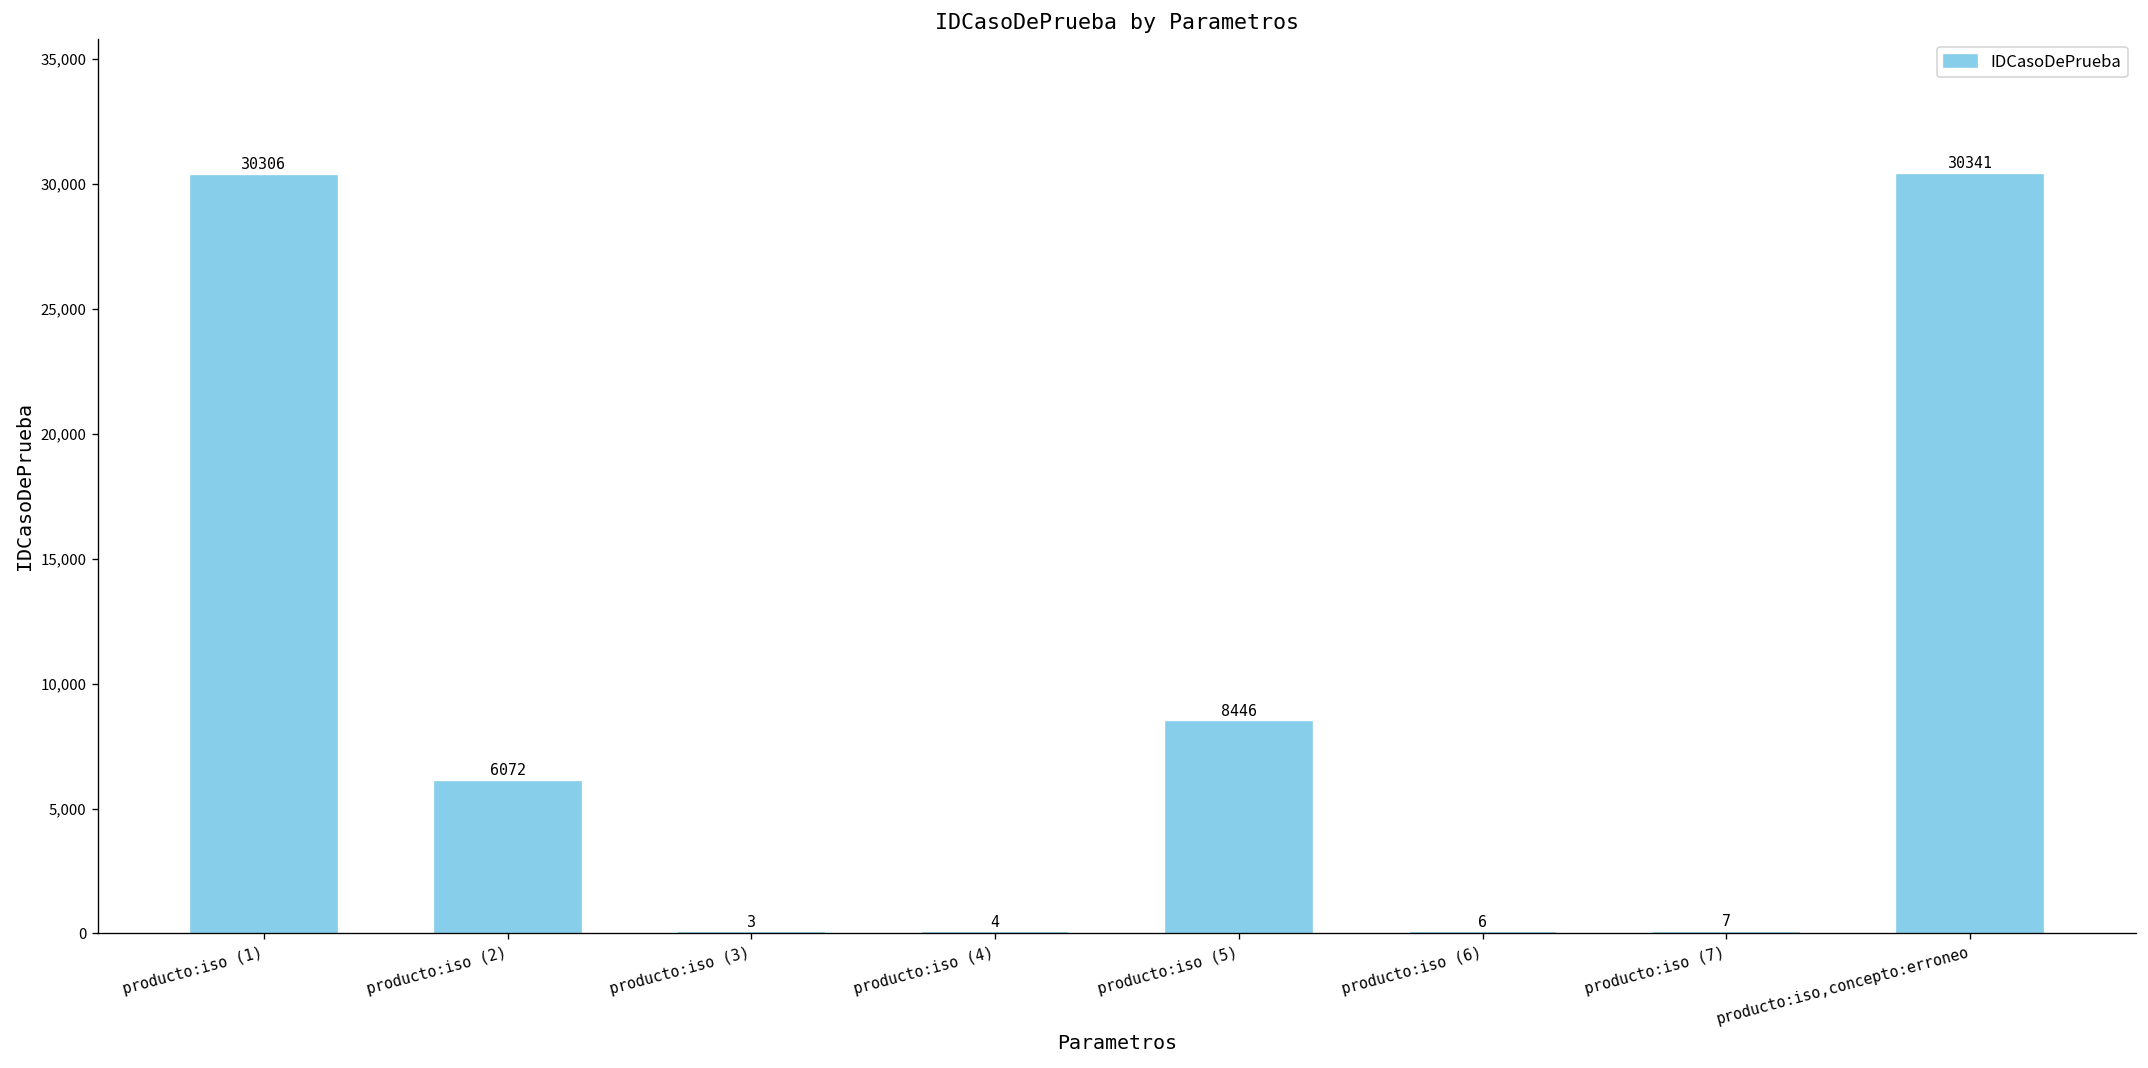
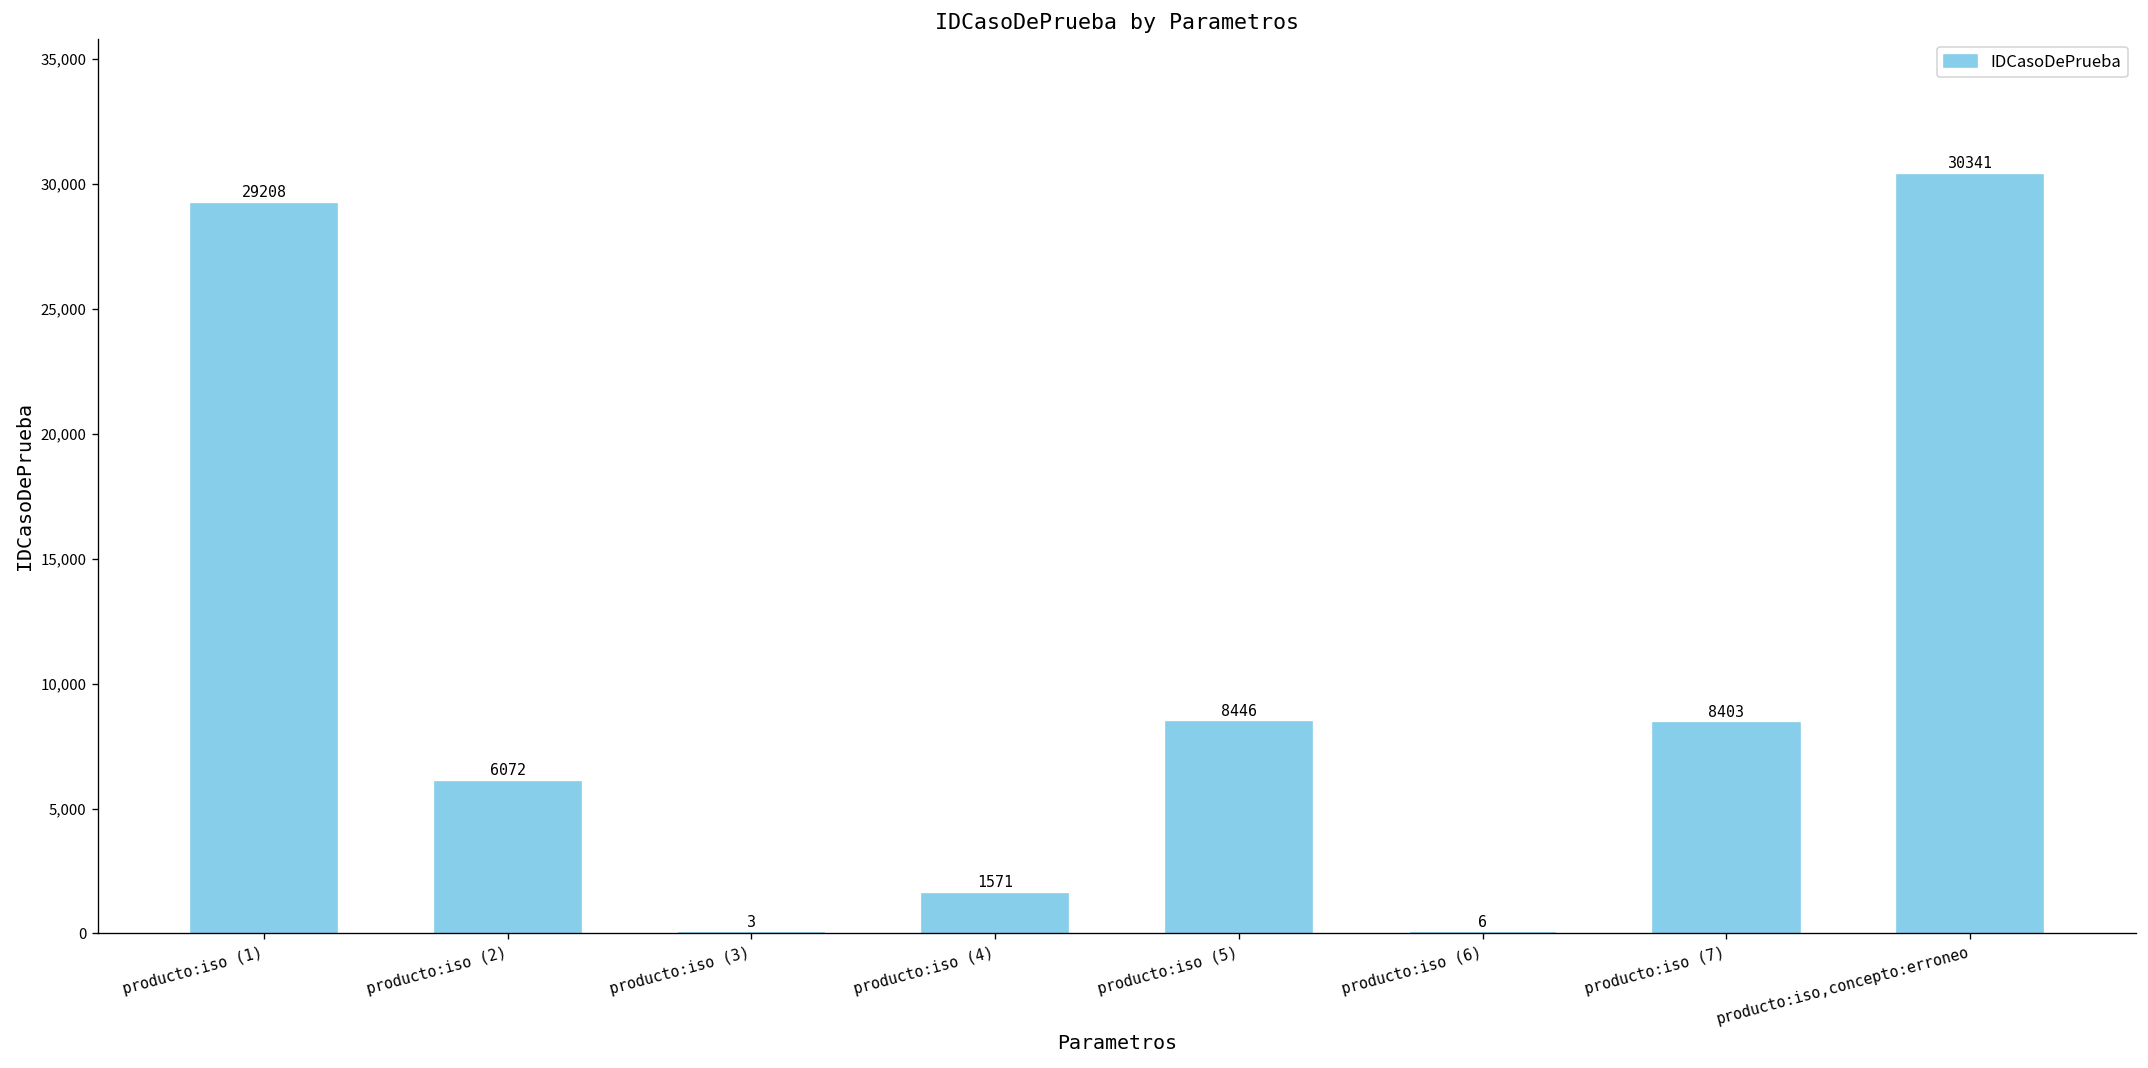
producto:iso (1): 30306 -> 29208
producto:iso (4): 4 -> 1571
producto:iso (7): 7 -> 8403
